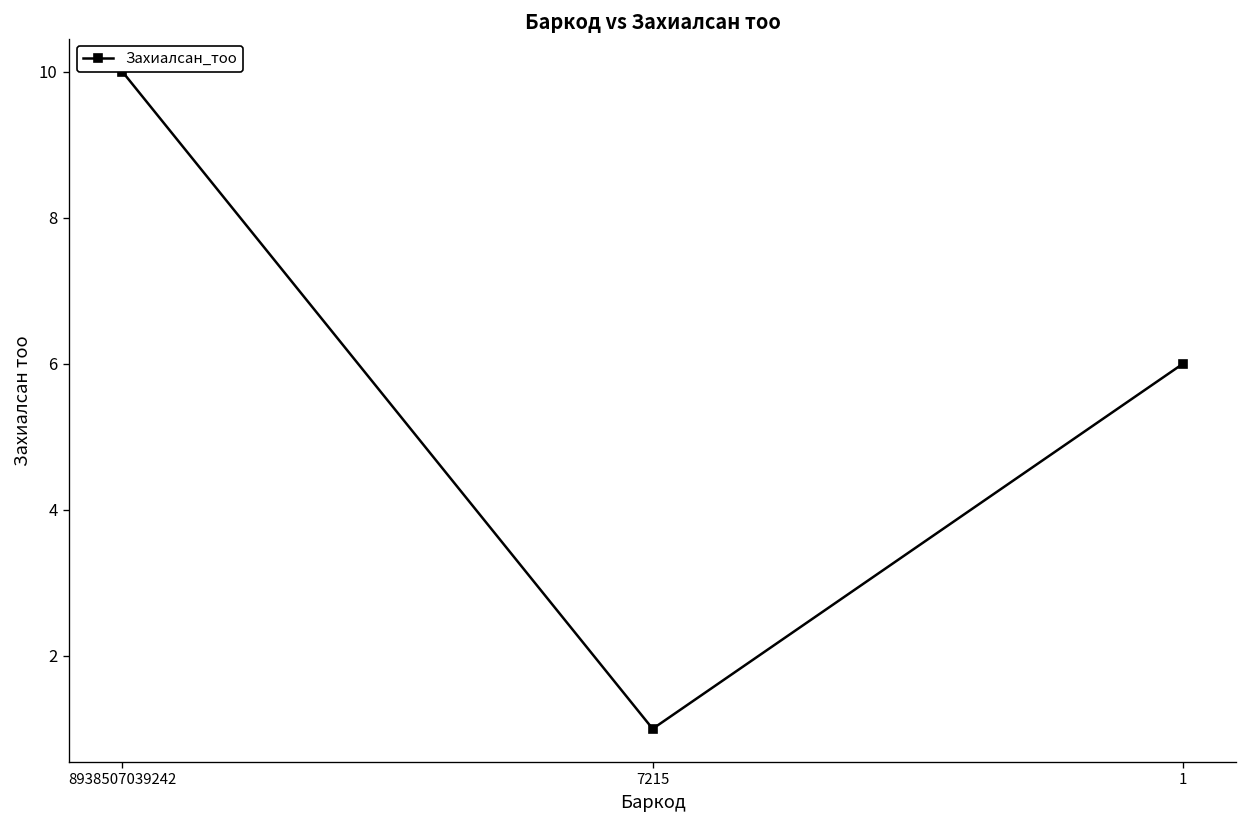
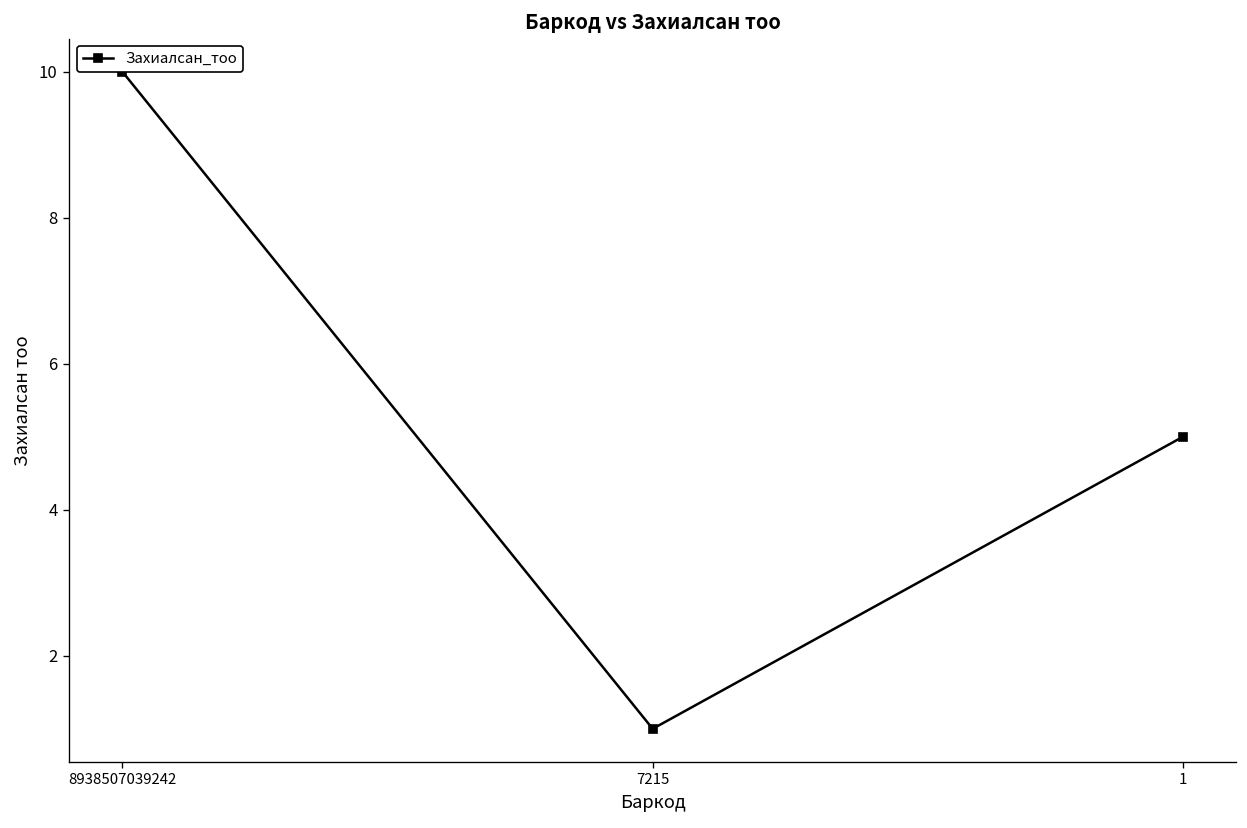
1: 6 -> 5
